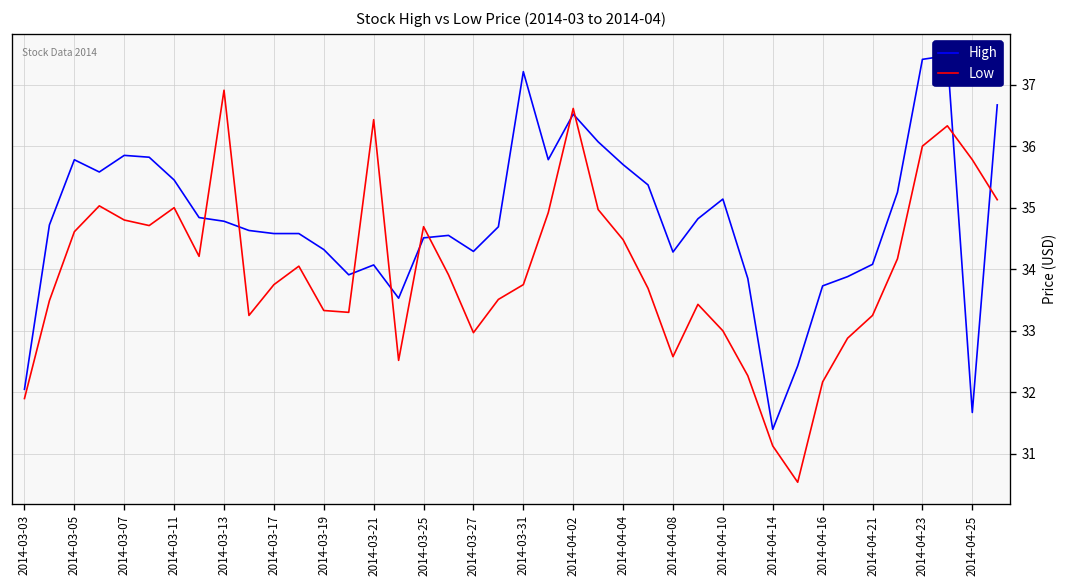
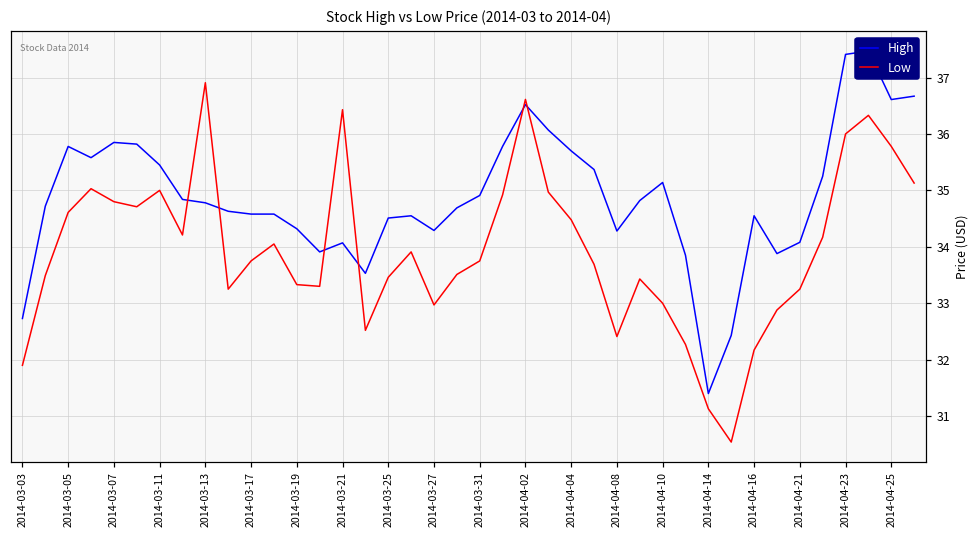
High, 2014-03-03: 32.1 -> 32.7
Low, 2014-03-25: 34.7 -> 33.5
High, 2014-03-31: 37.2 -> 34.9
Low, 2014-04-08: 32.6 -> 32.4
High, 2014-04-16: 33.7 -> 34.6
High, 2014-04-25: 31.7 -> 36.6
